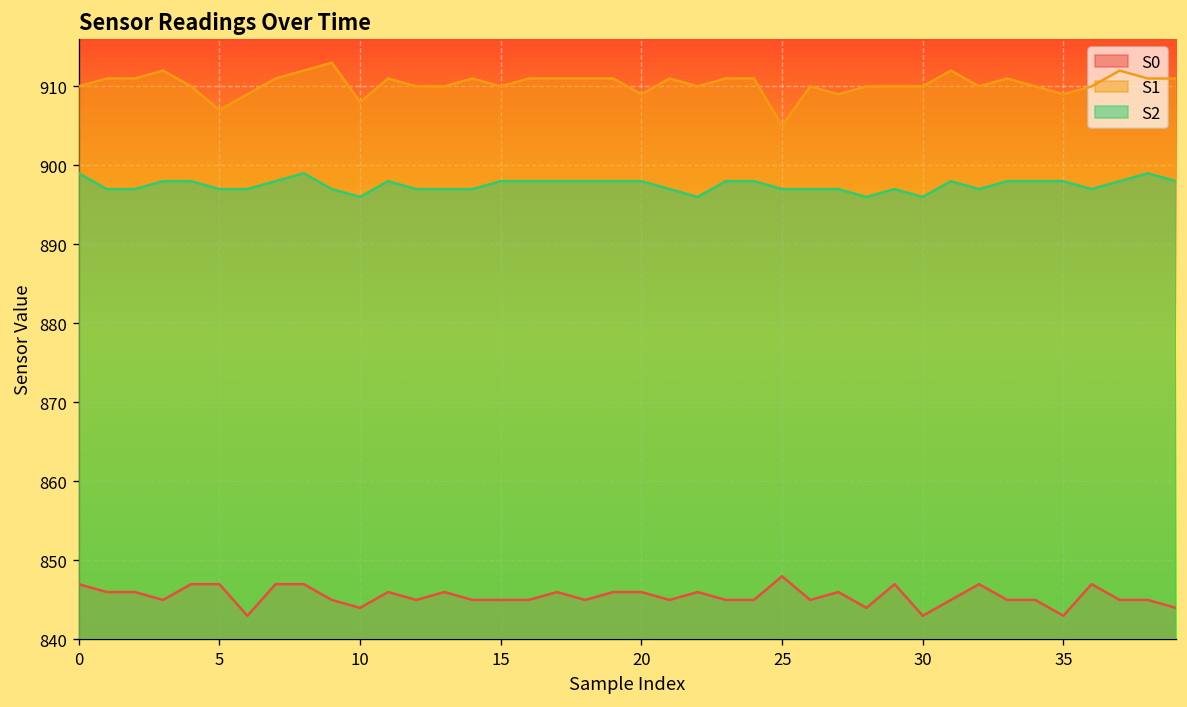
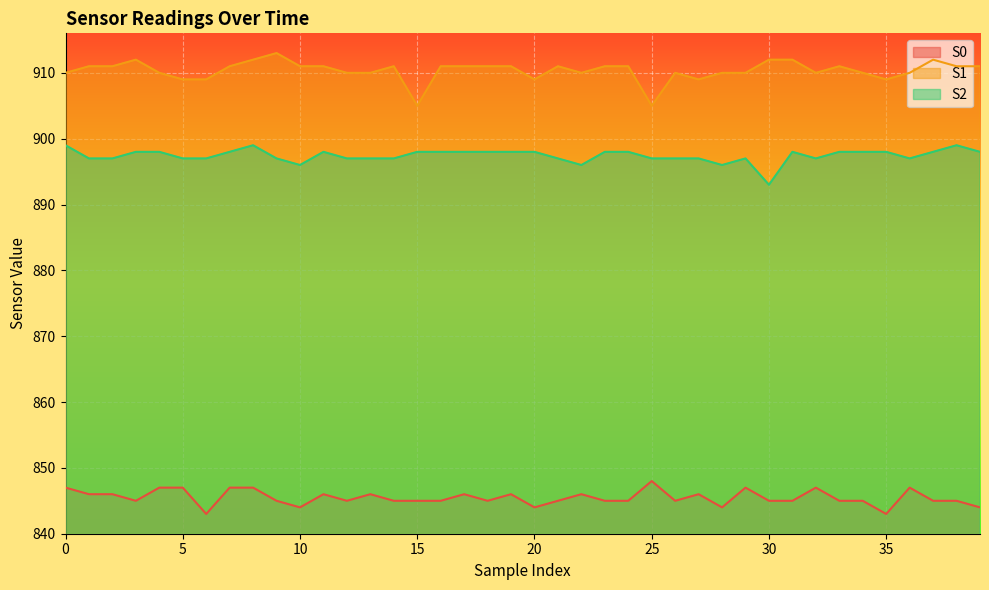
S1, 5: 907 -> 909
S1, 10: 908 -> 911
S1, 15: 910 -> 905
S0, 20: 846 -> 844
S0, 30: 843 -> 845
S1, 30: 910 -> 912
S2, 30: 896 -> 893
